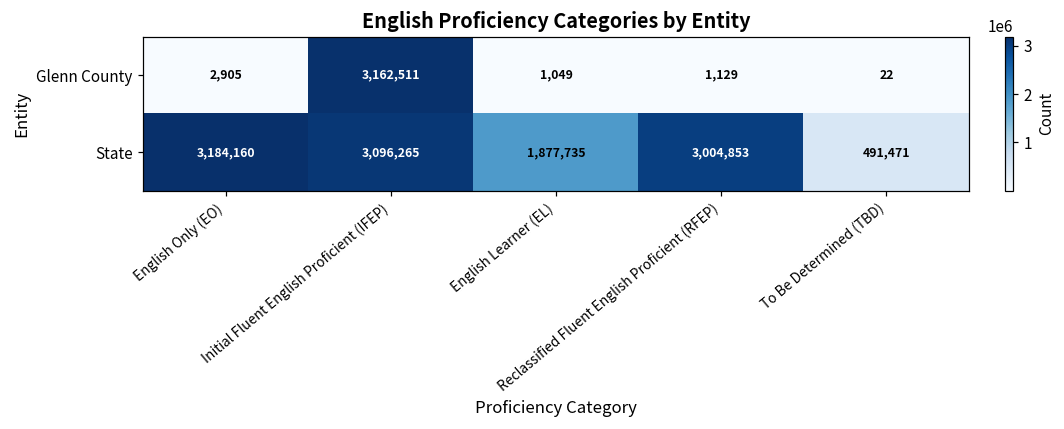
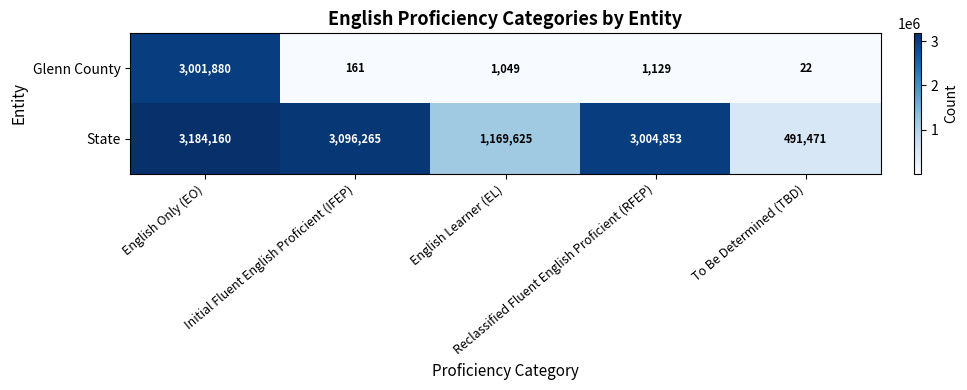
Glenn County, English Only (EO): 2,905 -> 3,001,880
Glenn County, Initial Fluent English Proficient (IFEP): 3,162,511 -> 161
State, English Learner (EL): 1,877,735 -> 1,169,625
